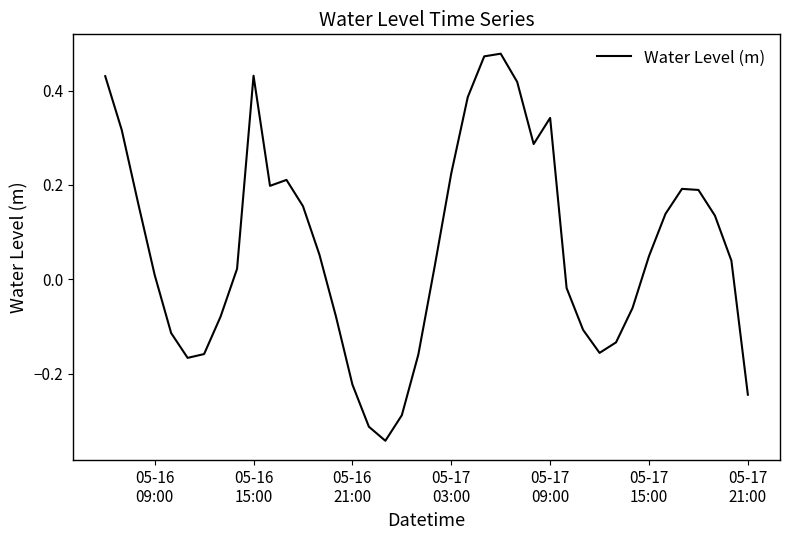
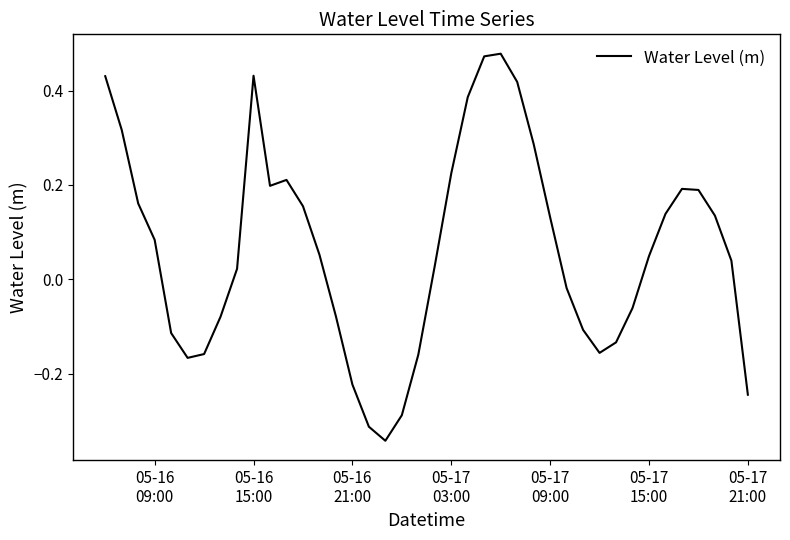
05-16 09:00: 0.01 -> 0.08
05-17 09:00: 0.34 -> 0.13
